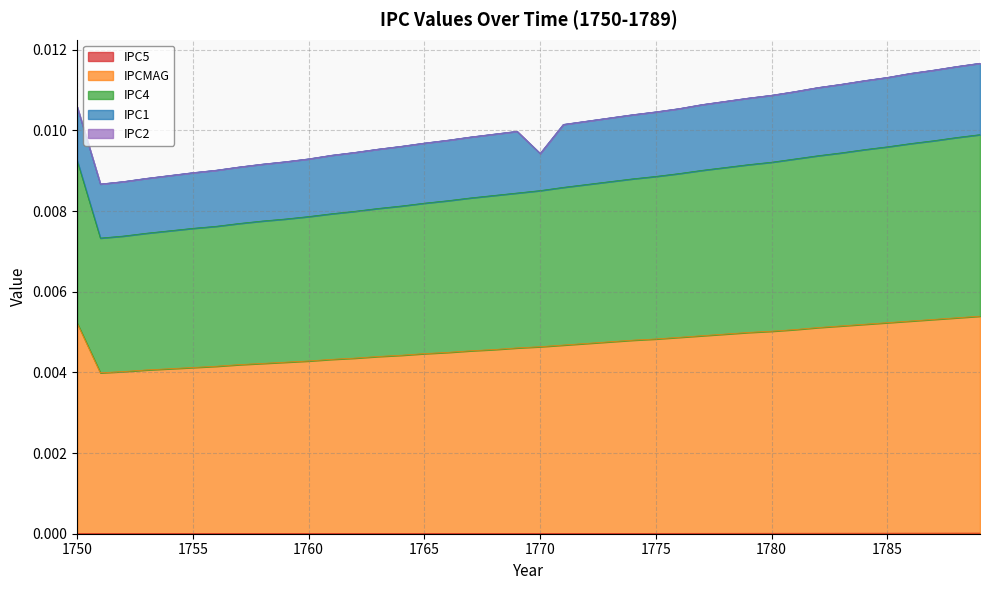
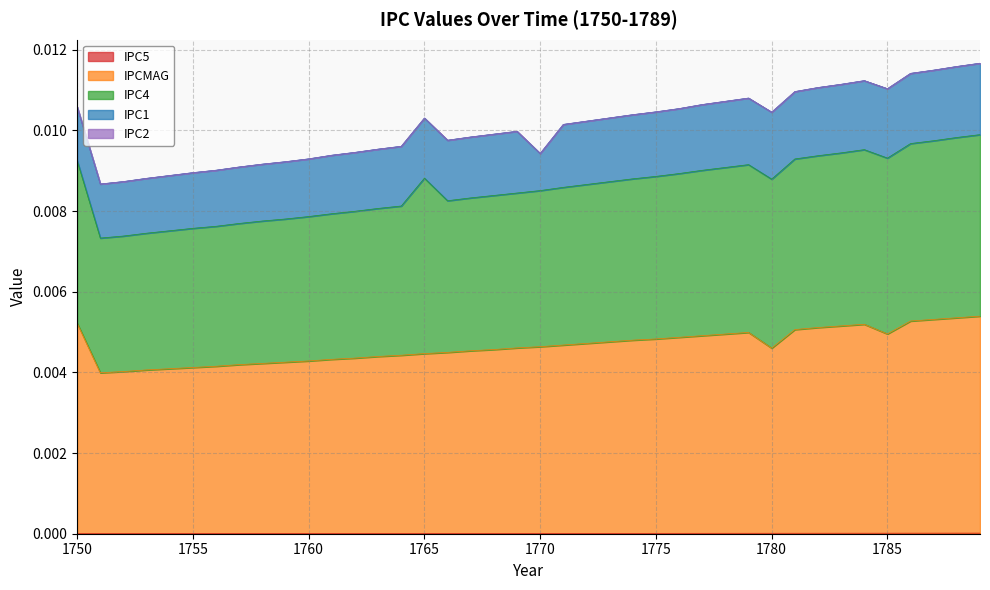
IPC4, 1765: 0.0037 -> 0.0044
IPCMAG, 1780: 0.0050 -> 0.0046
IPCMAG, 1785: 0.0052 -> 0.0049
